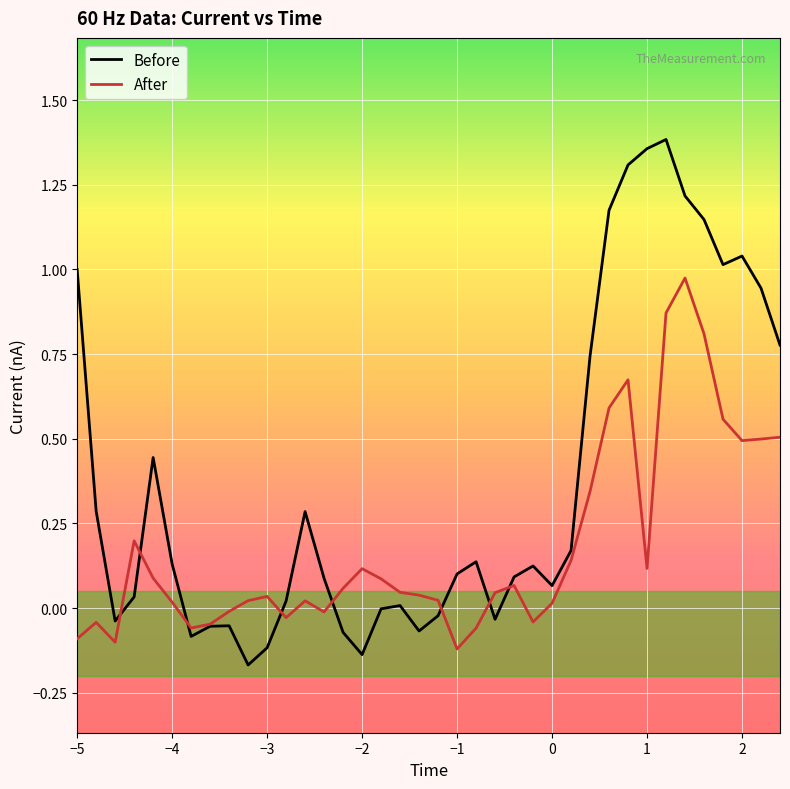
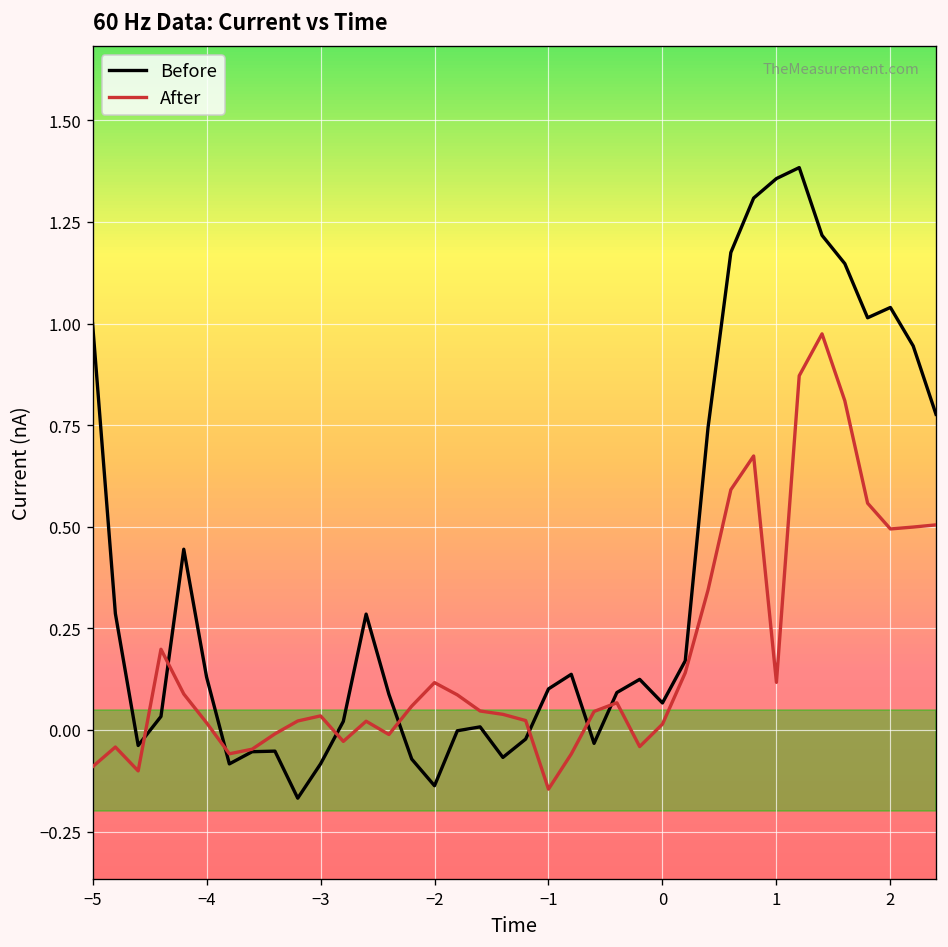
Before, −3: -0.12 -> -0.08
After, −1: -0.12 -> -0.15
